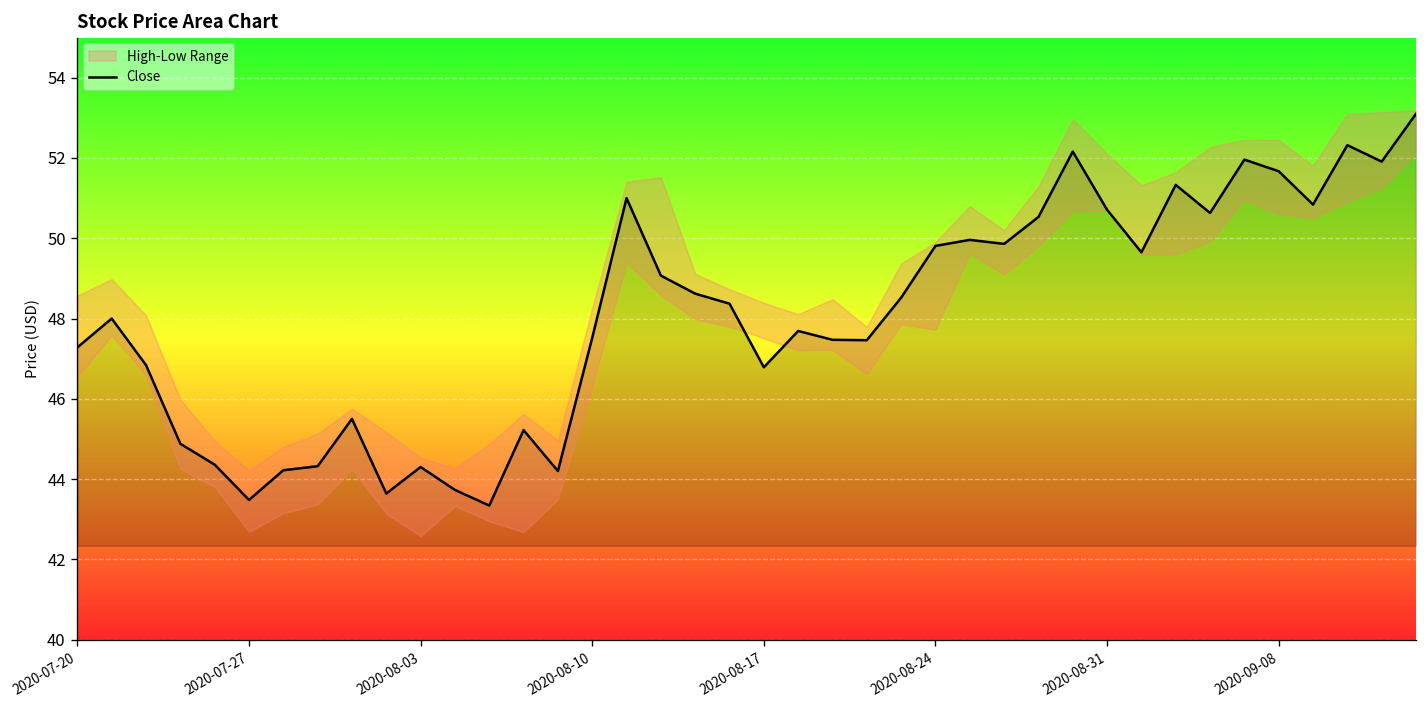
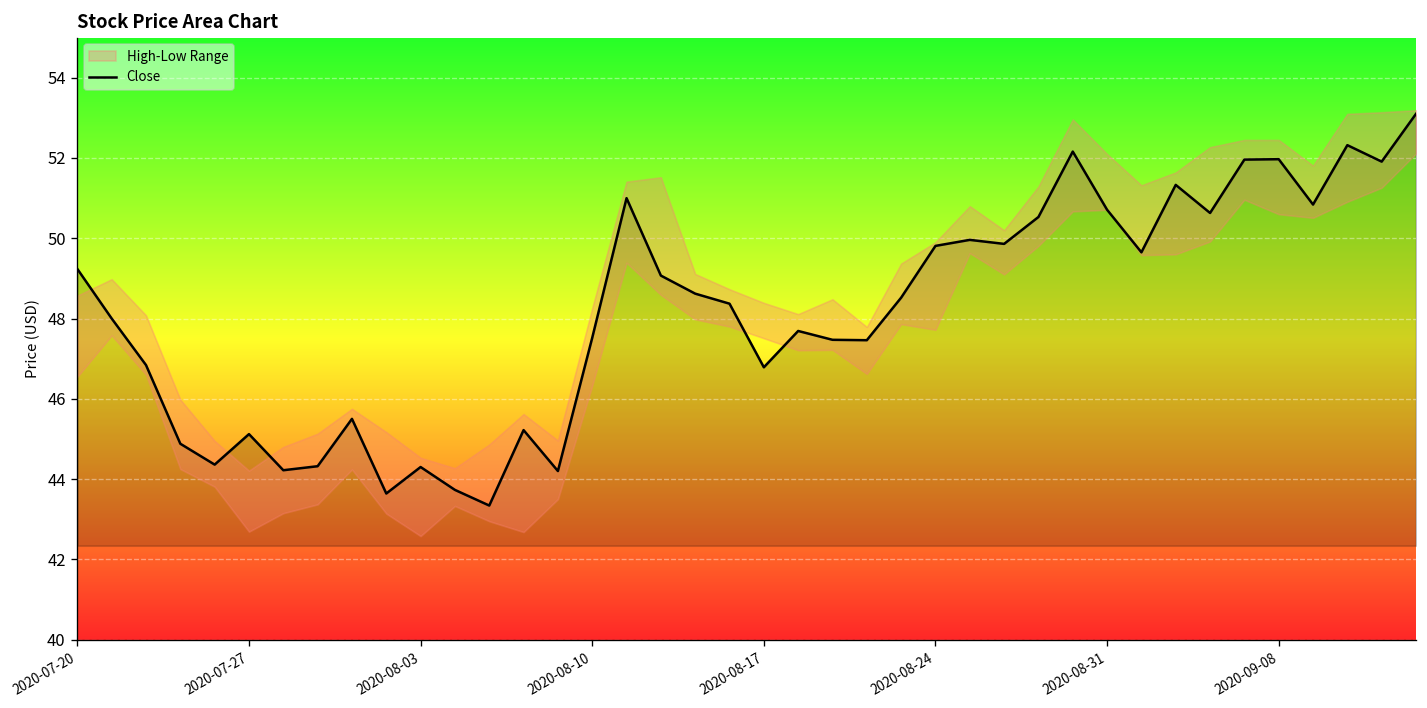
Close, 2020-07-20: 47.3 -> 49.2
Close, 2020-07-27: 43.5 -> 45.1
Close, 2020-09-08: 51.7 -> 52.0
